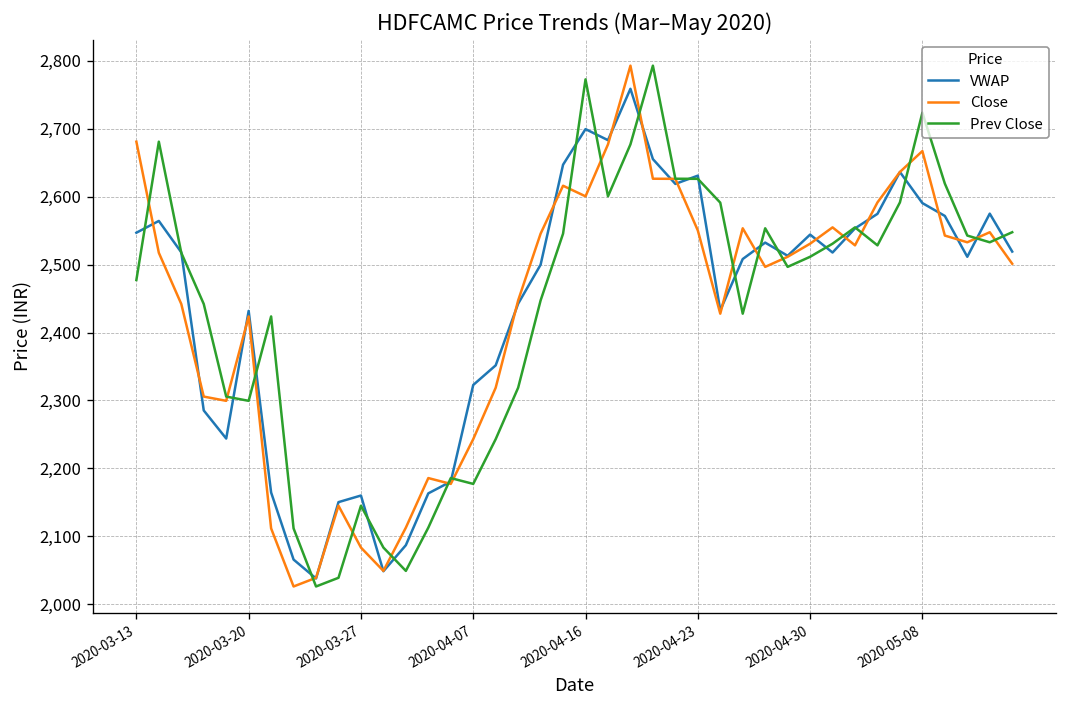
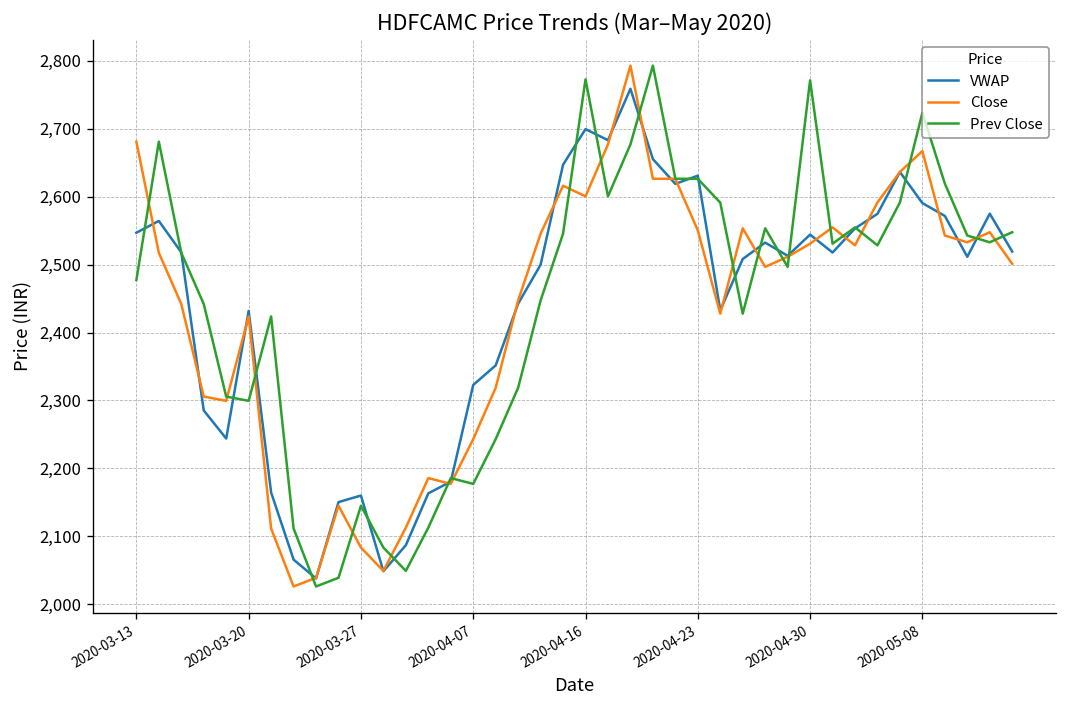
Prev Close, 2020-04-30: 2,510 -> 2,770
